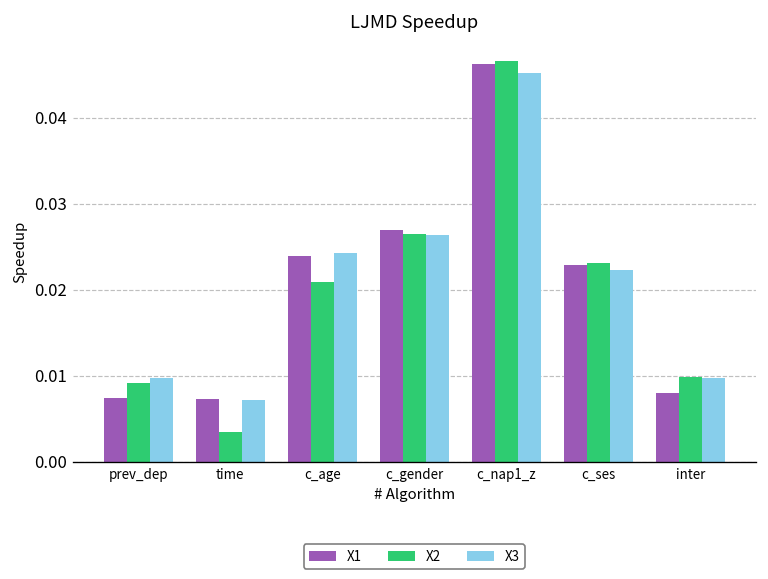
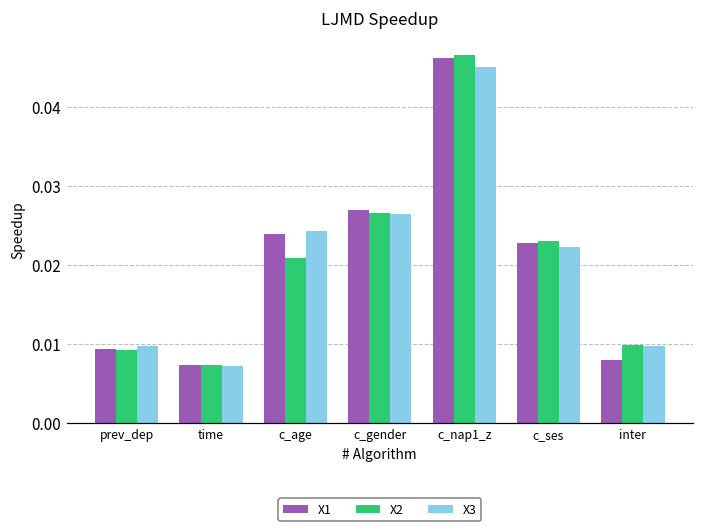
X1, prev_dep: 0.007 -> 0.009
X2, time: 0.004 -> 0.007
